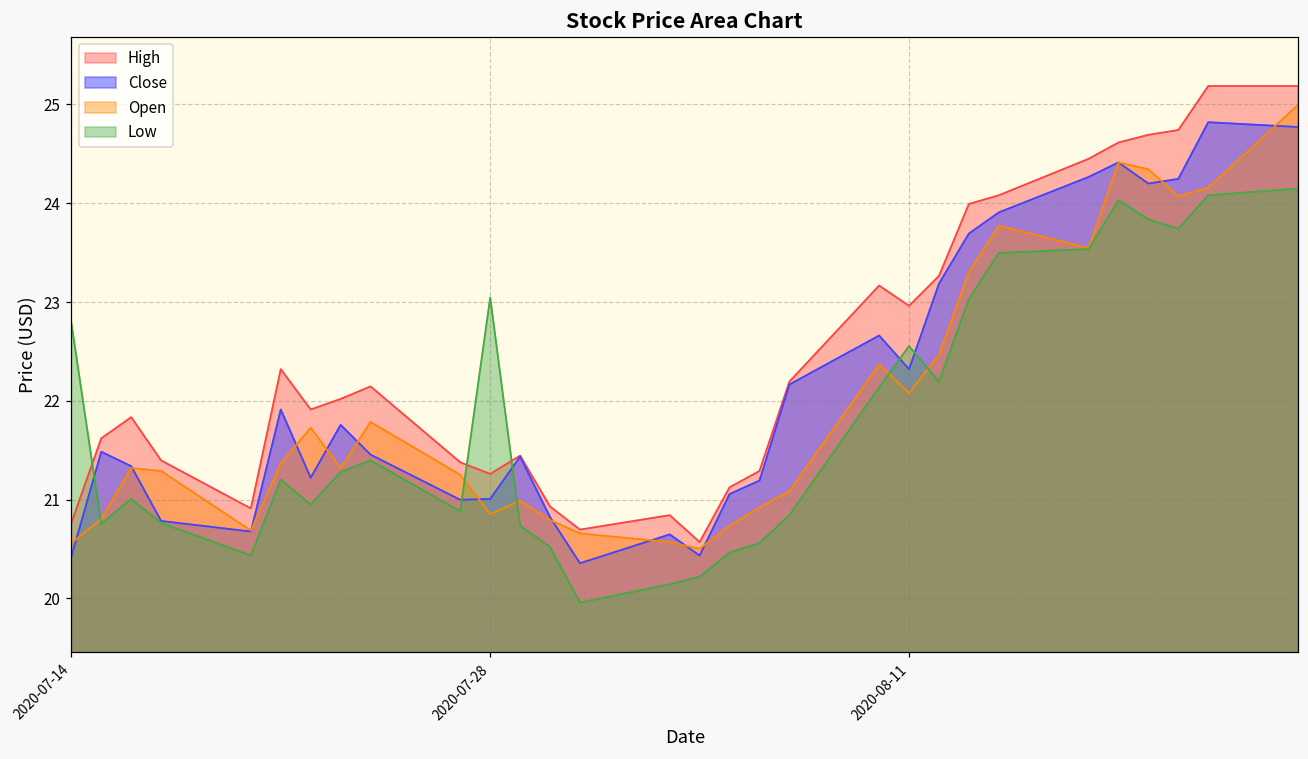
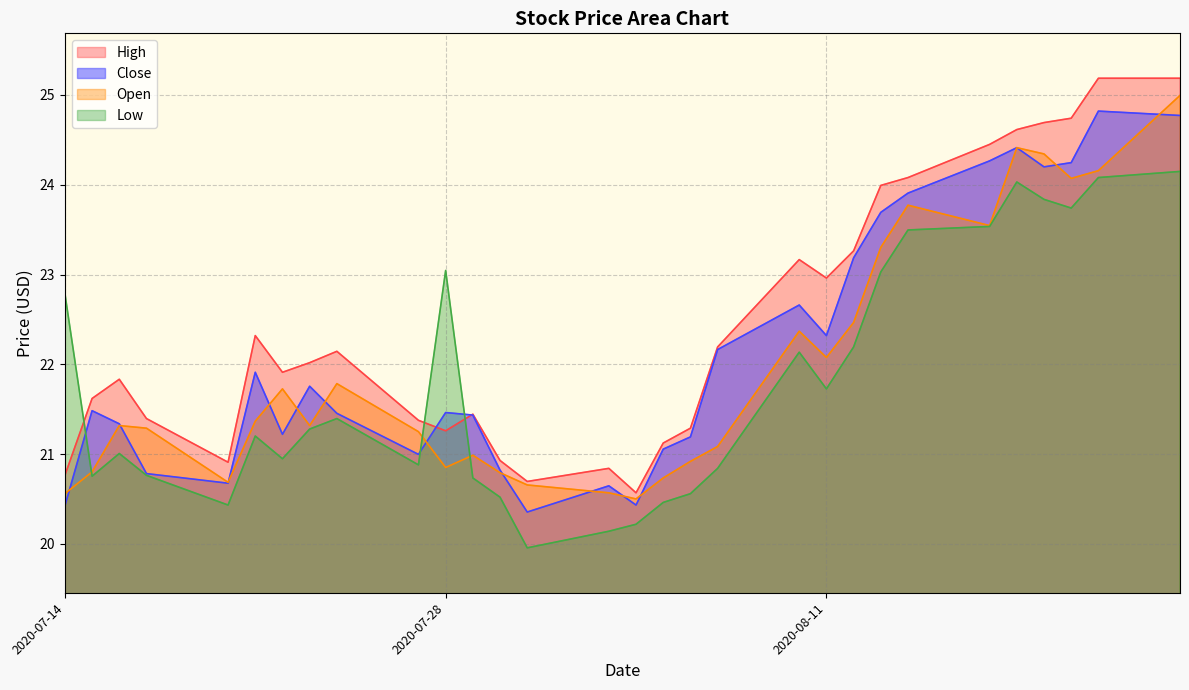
Close, 2020-07-28: 21.0 -> 21.5
Low, 2020-08-11: 22.6 -> 21.7
